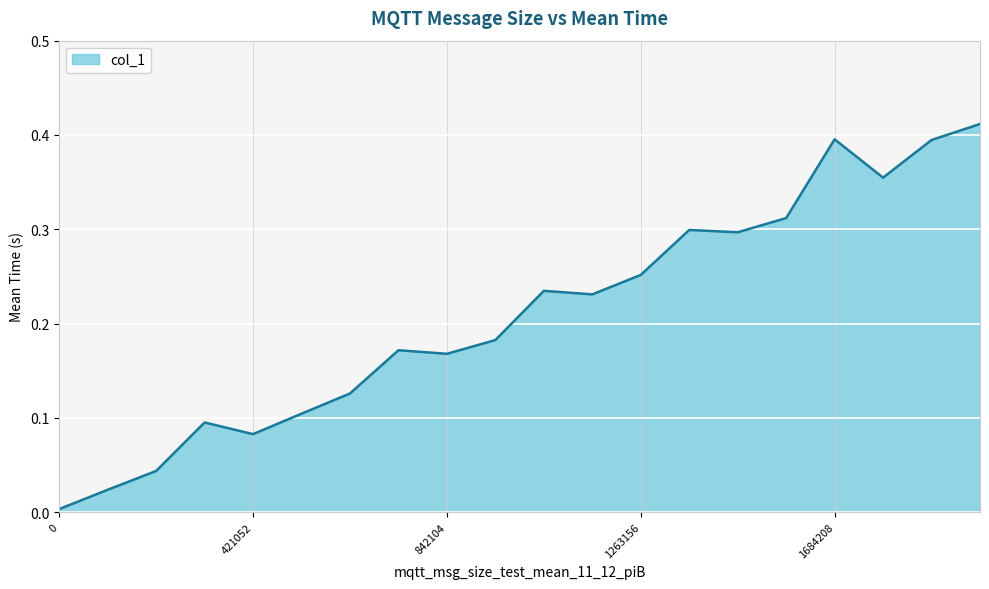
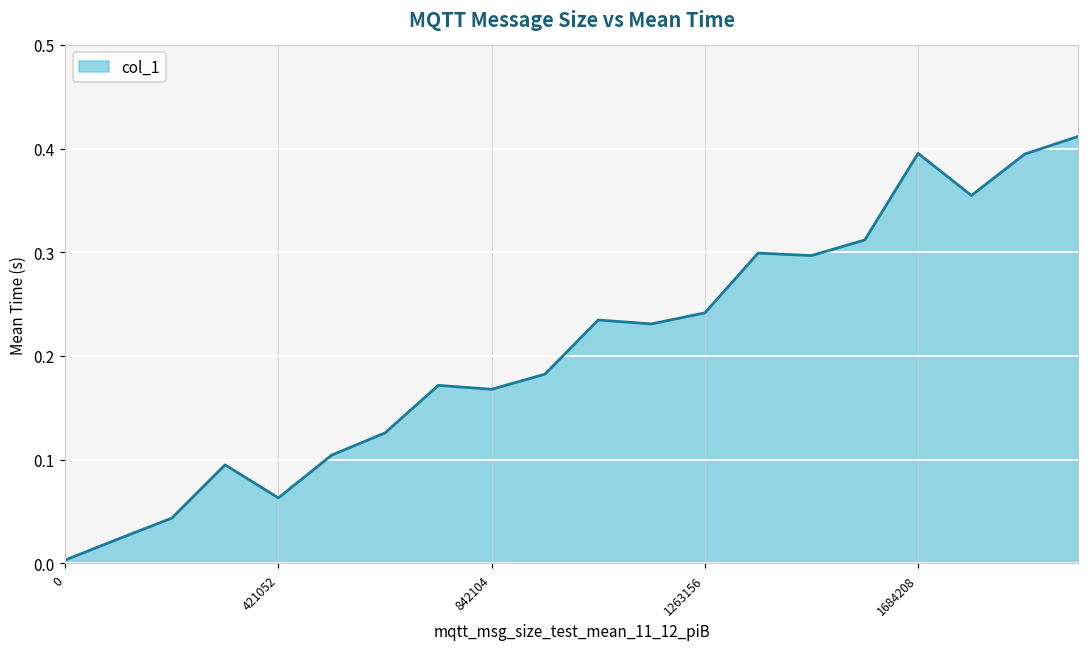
421052: 0.08 -> 0.06
1263156: 0.25 -> 0.24
